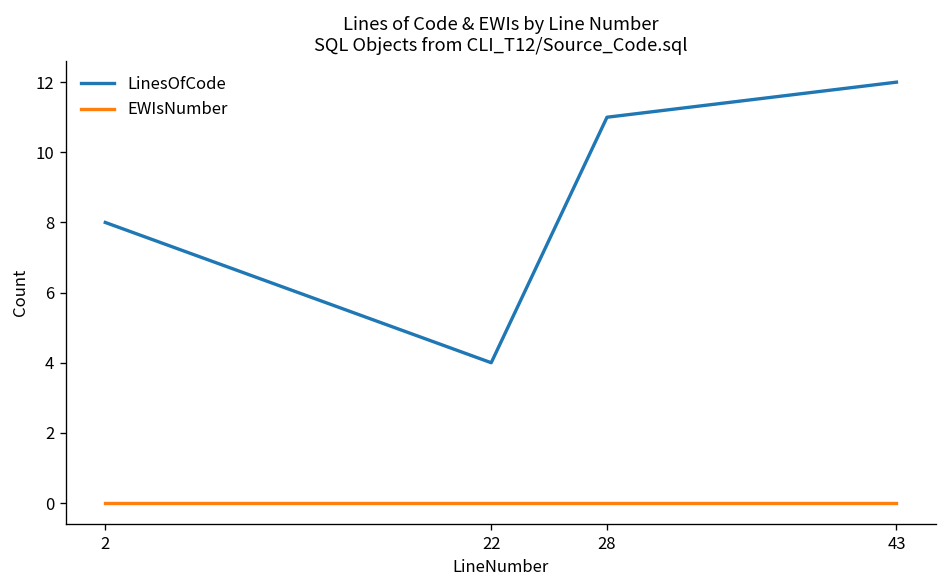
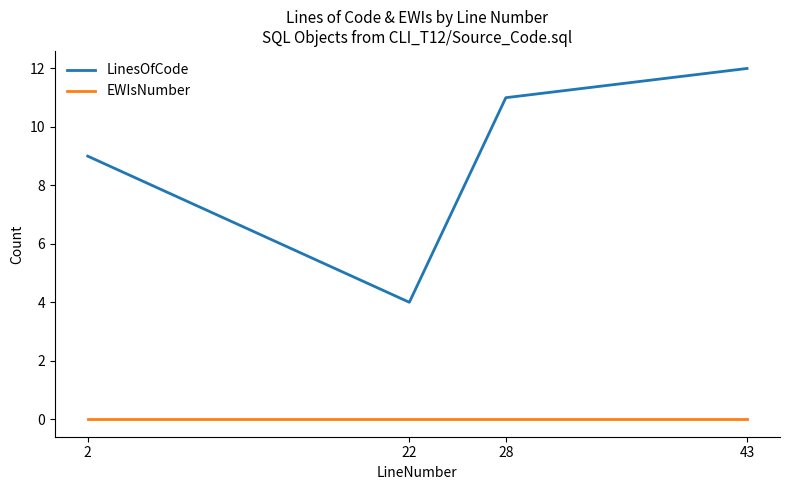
LinesOfCode, 2: 8 -> 9
